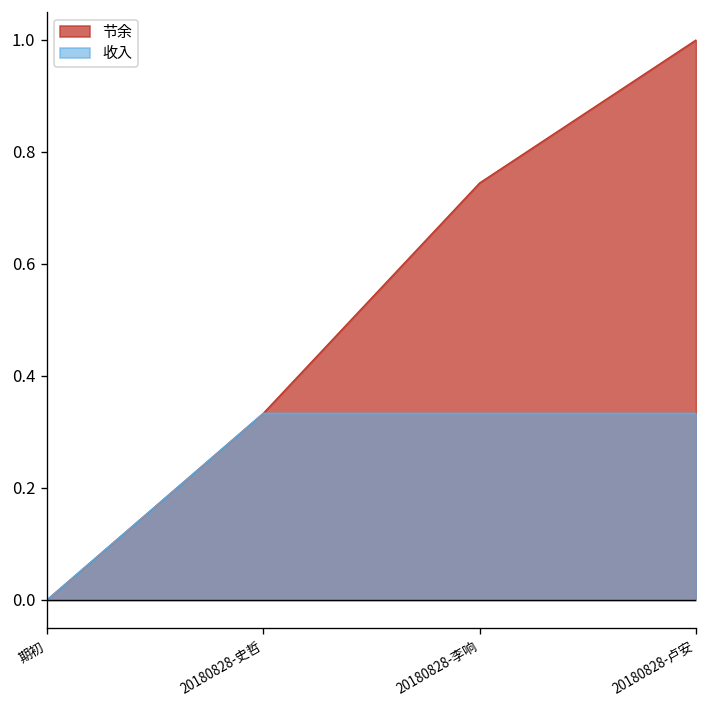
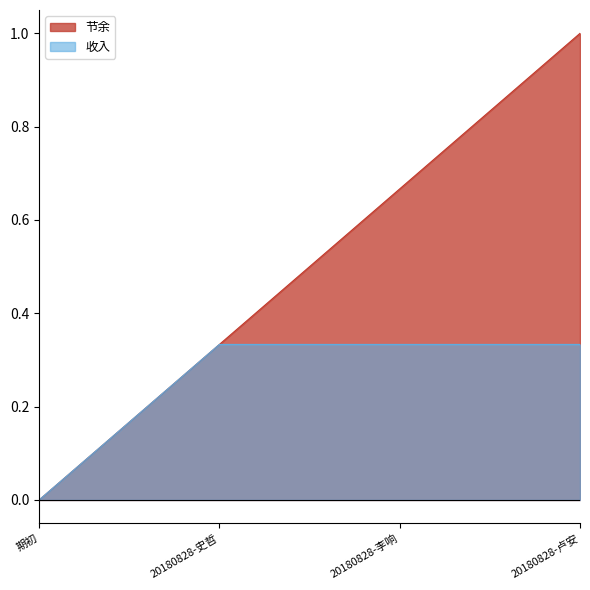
节余, 20180828-李响: 0.74 -> 0.67
